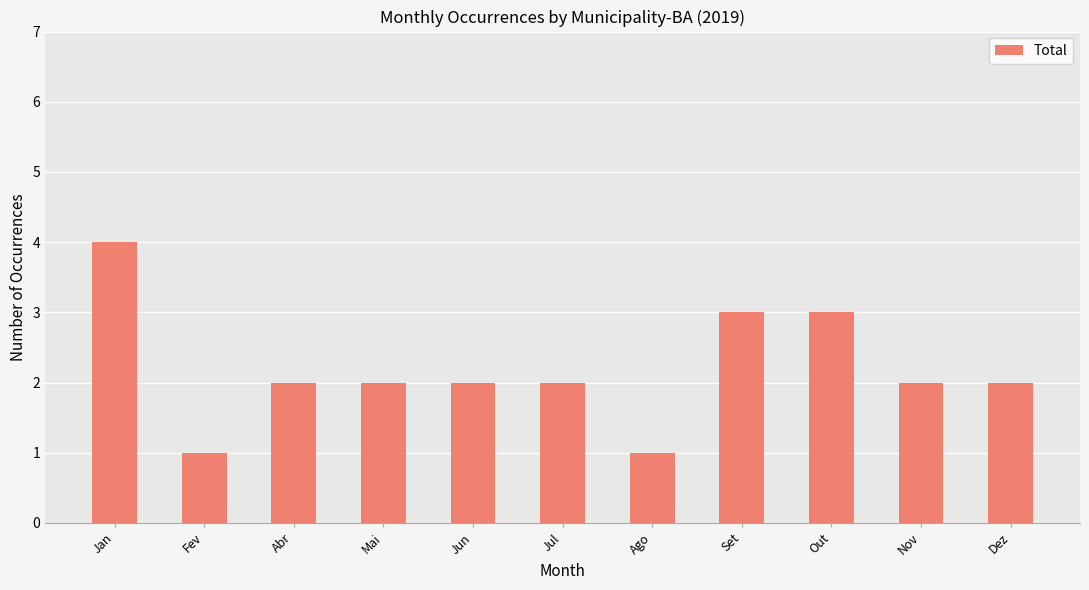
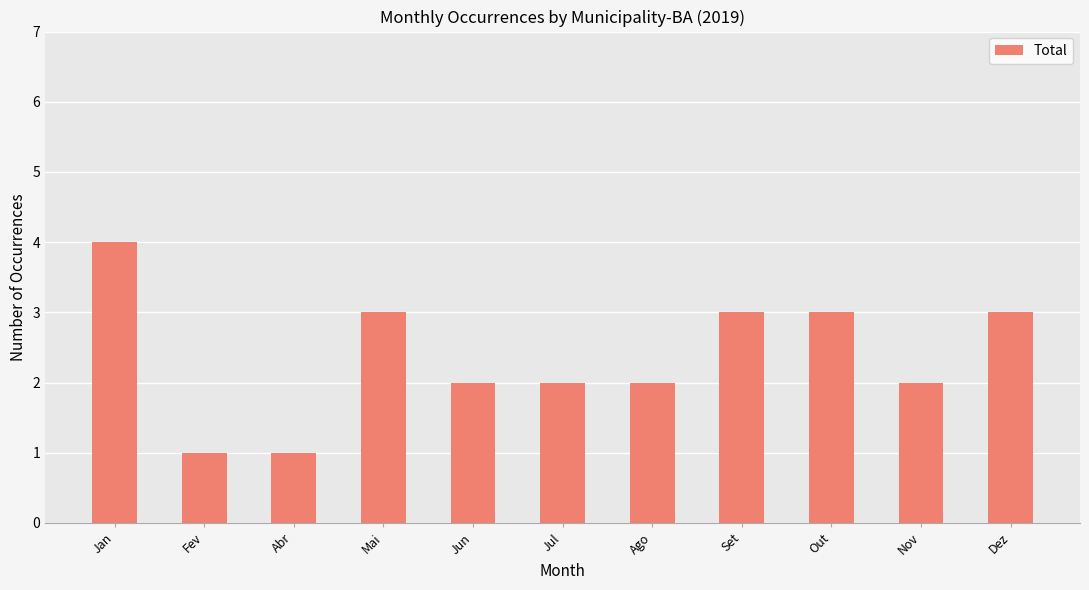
Abr: 2 -> 1
Mai: 2 -> 3
Ago: 1 -> 2
Dez: 2 -> 3
